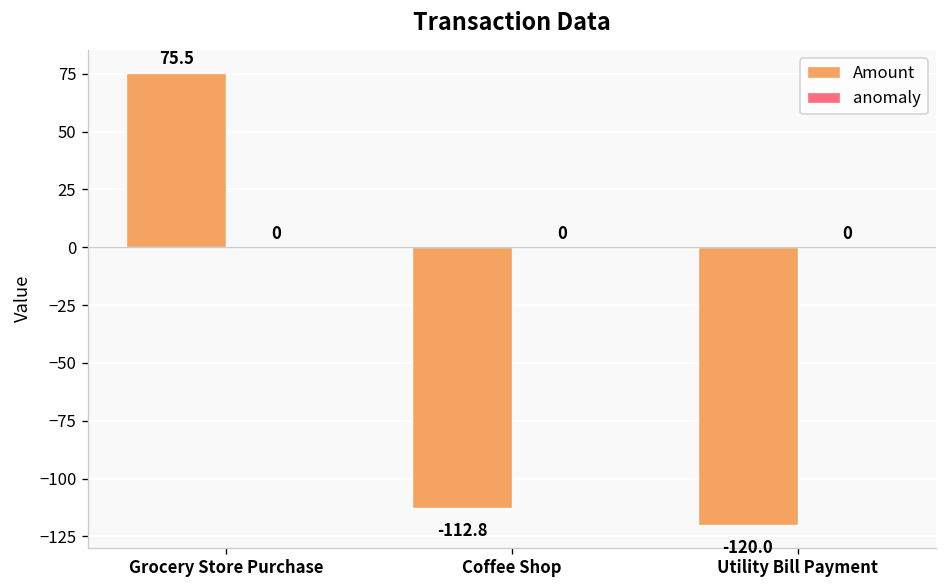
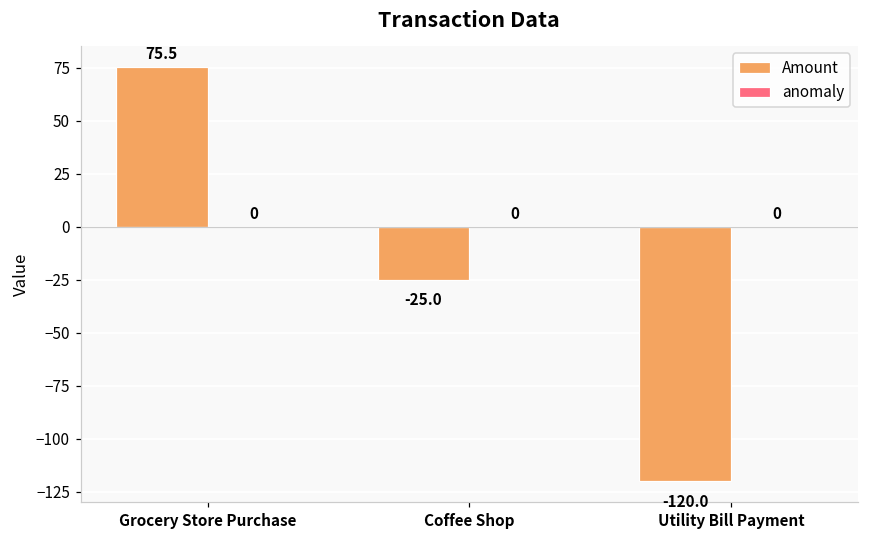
Amount, Coffee Shop: -112.8 -> -25.0
